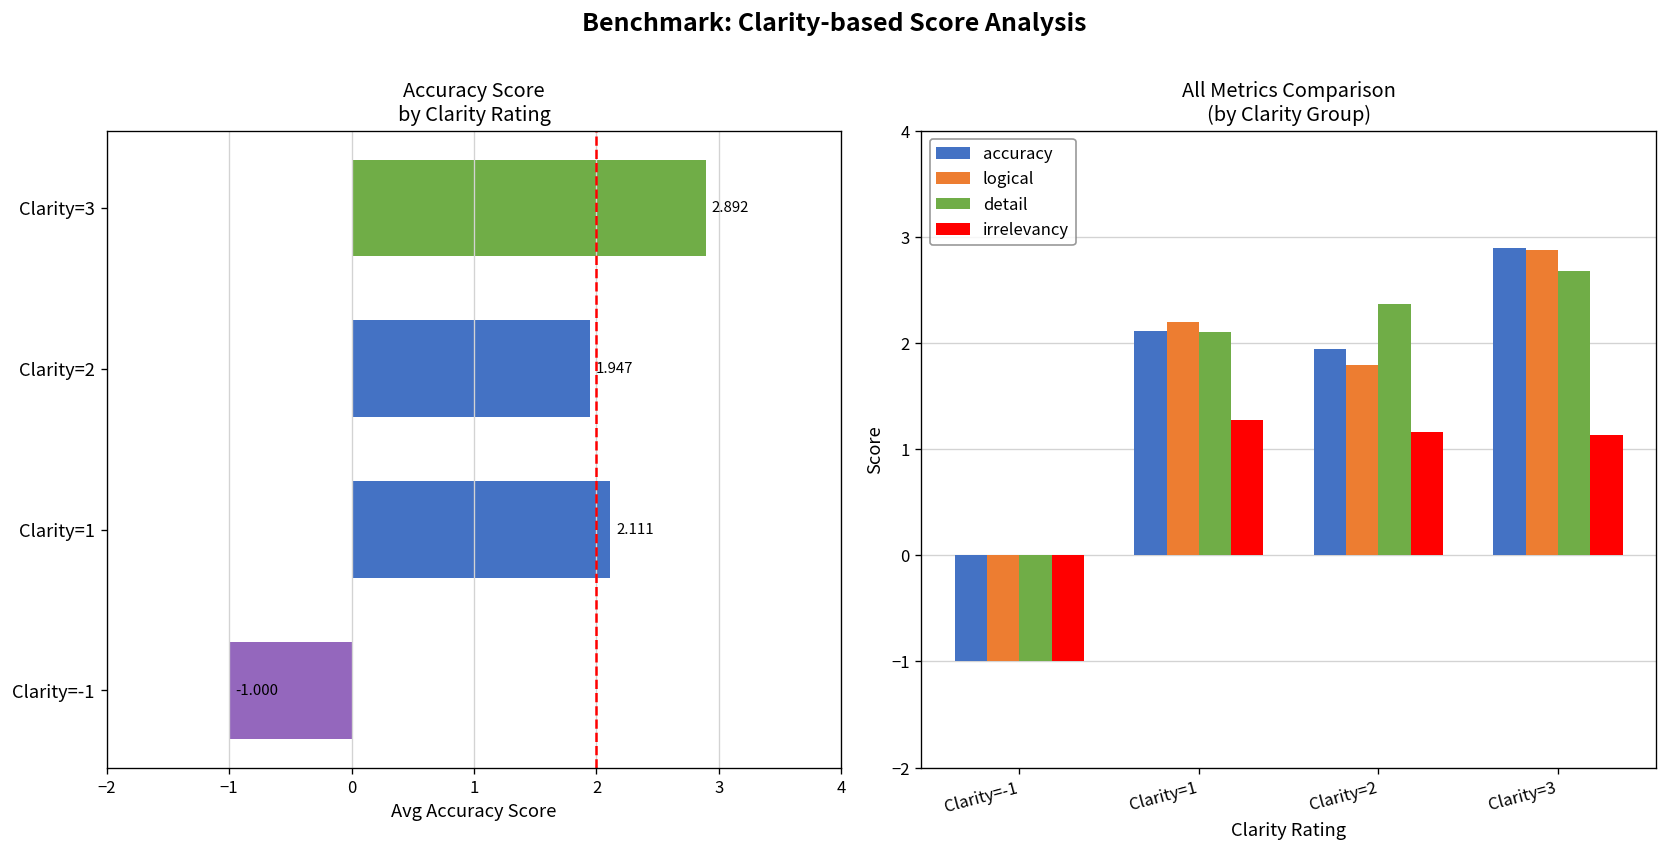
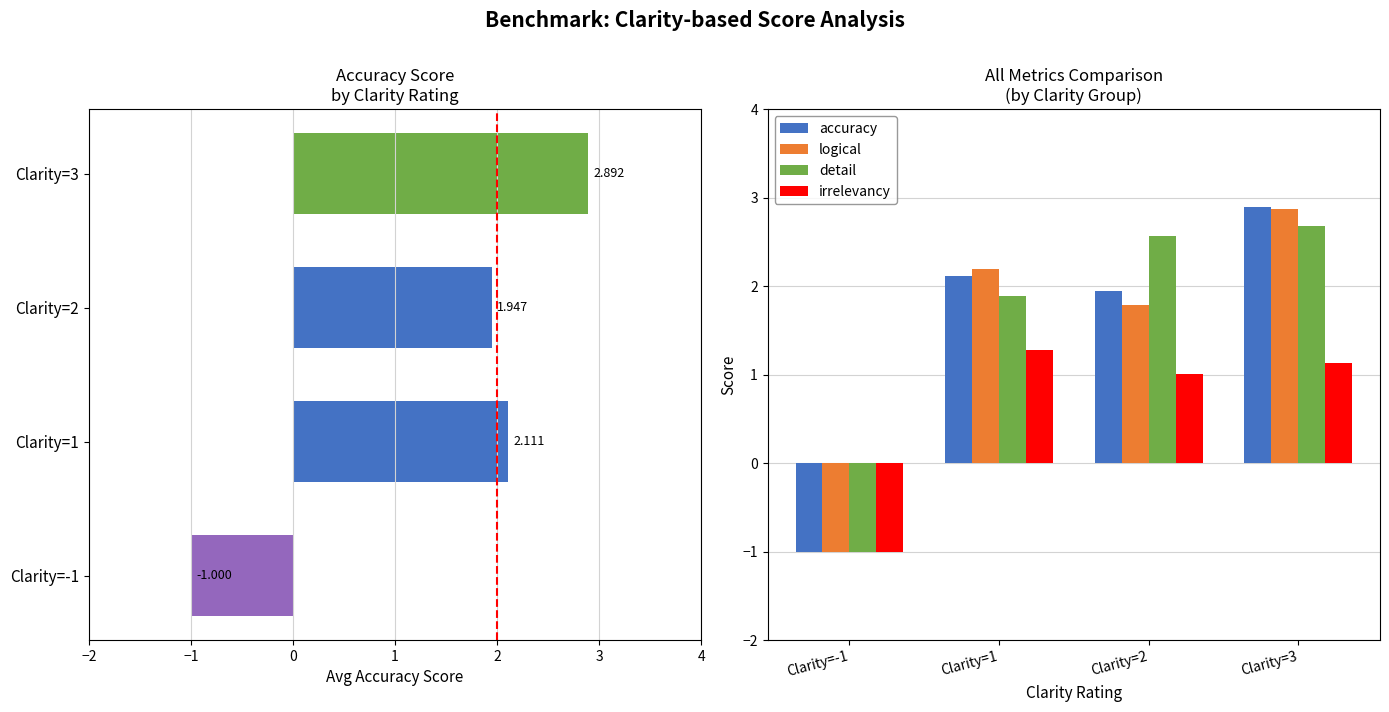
All Metrics Comparison (by Clarity Group), detail, Clarity=1: 2.1 -> 1.9
All Metrics Comparison (by Clarity Group), detail, Clarity=2: 2.4 -> 2.6
All Metrics Comparison (by Clarity Group), irrelevancy, Clarity=2: 1.2 -> 1.0
